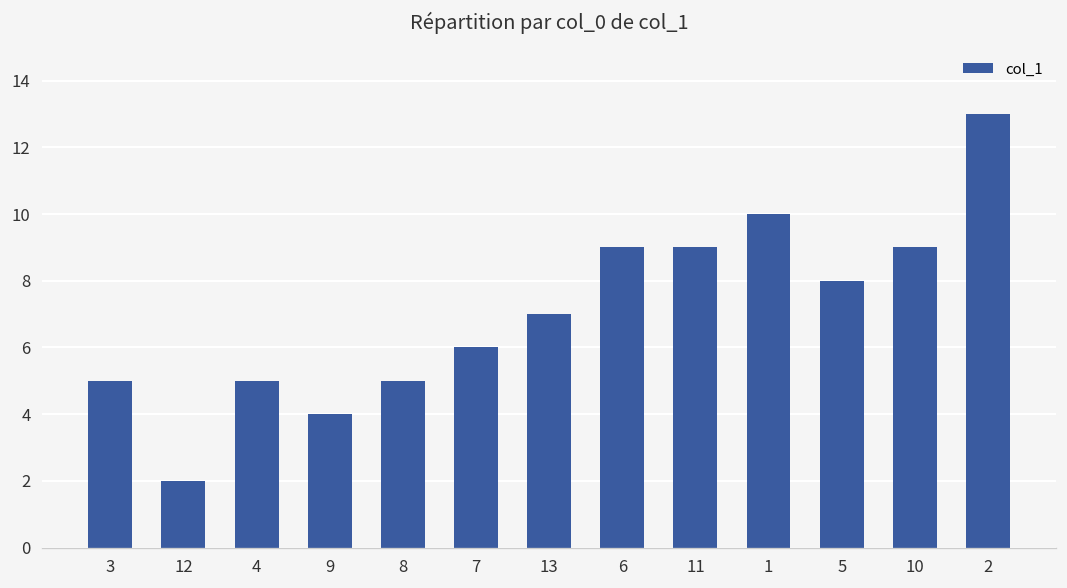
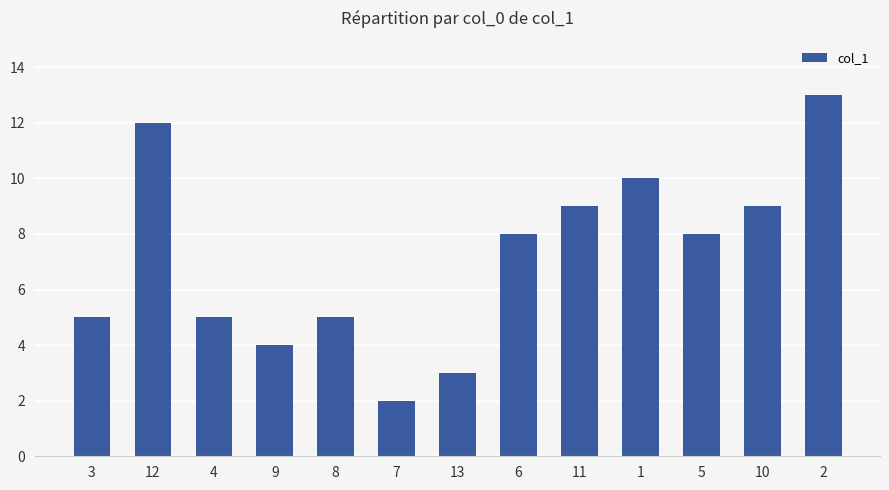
12: 2 -> 12
7: 6 -> 2
13: 7 -> 3
6: 9 -> 8
